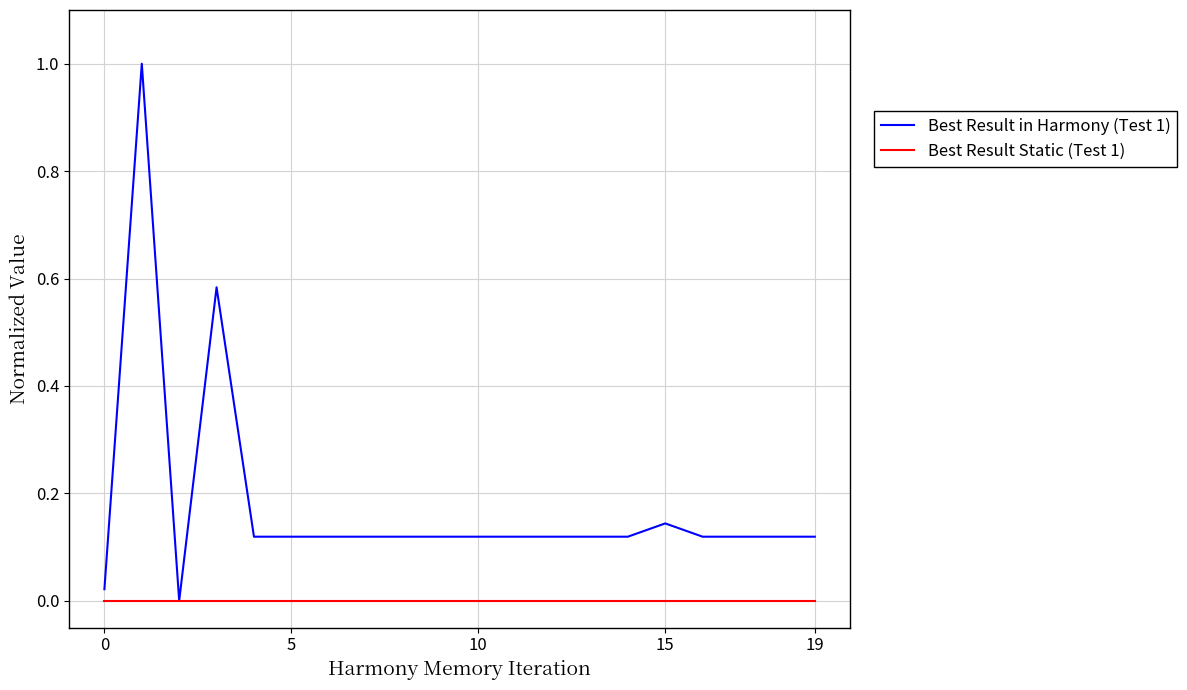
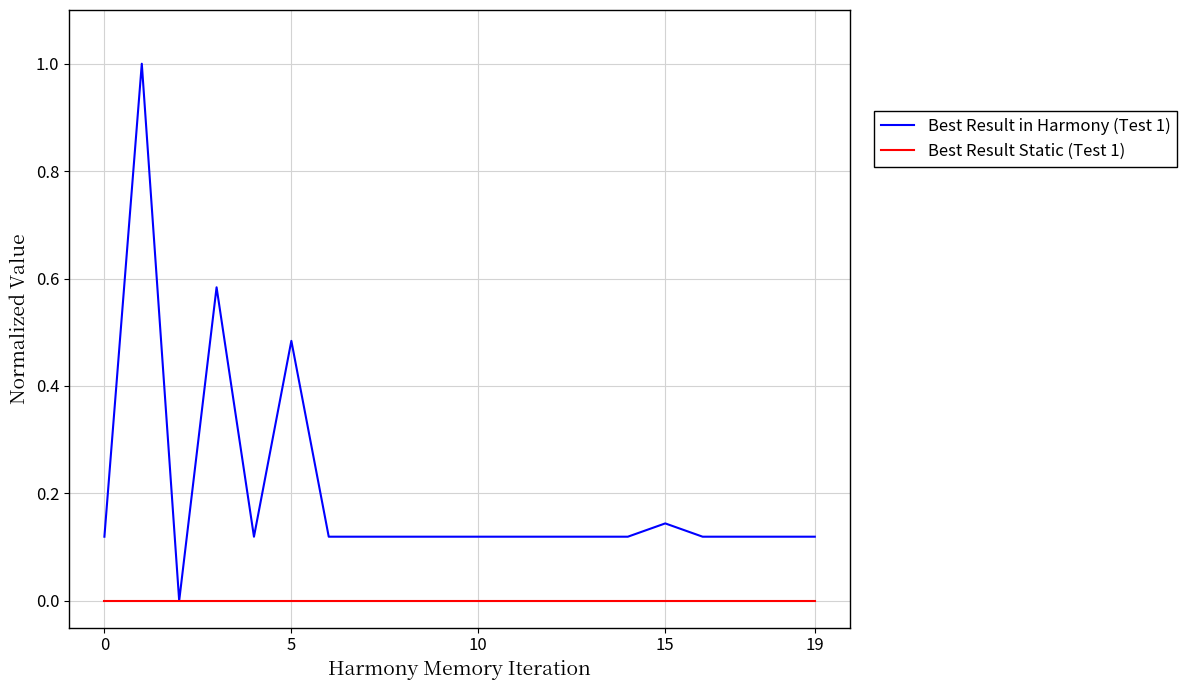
Best Result in Harmony (Test 1), 0: 0.02 -> 0.12
Best Result in Harmony (Test 1), 5: 0.12 -> 0.48
